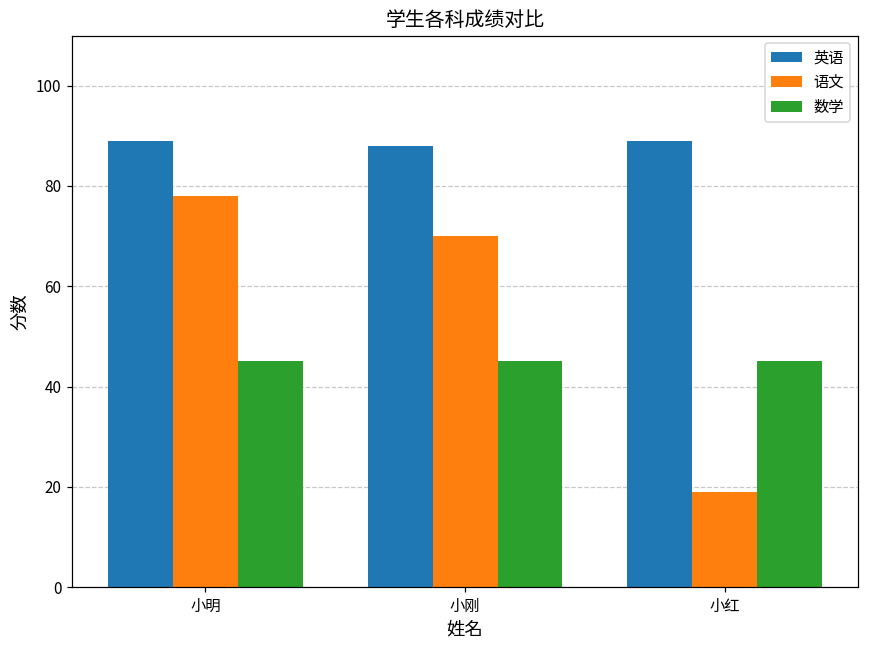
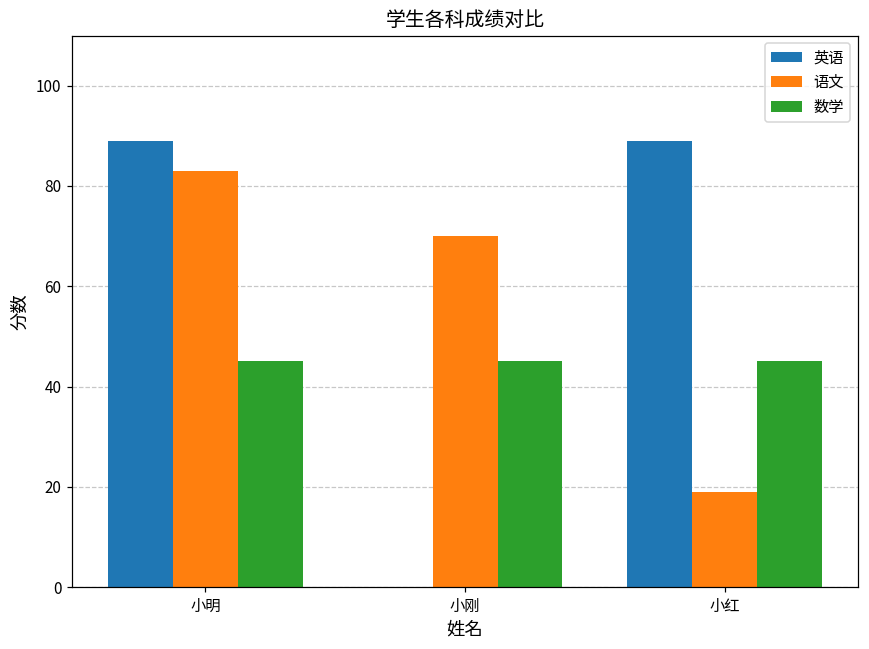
语文, 小明: 78 -> 83
英语, 小刚: 88 -> 0
